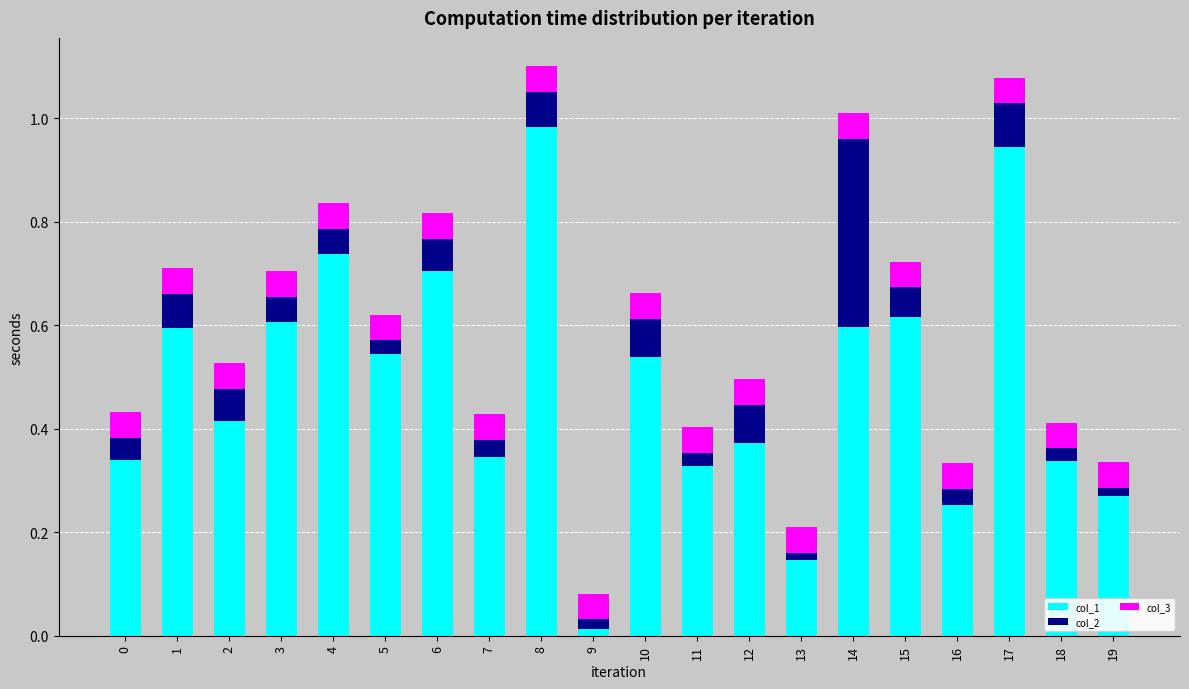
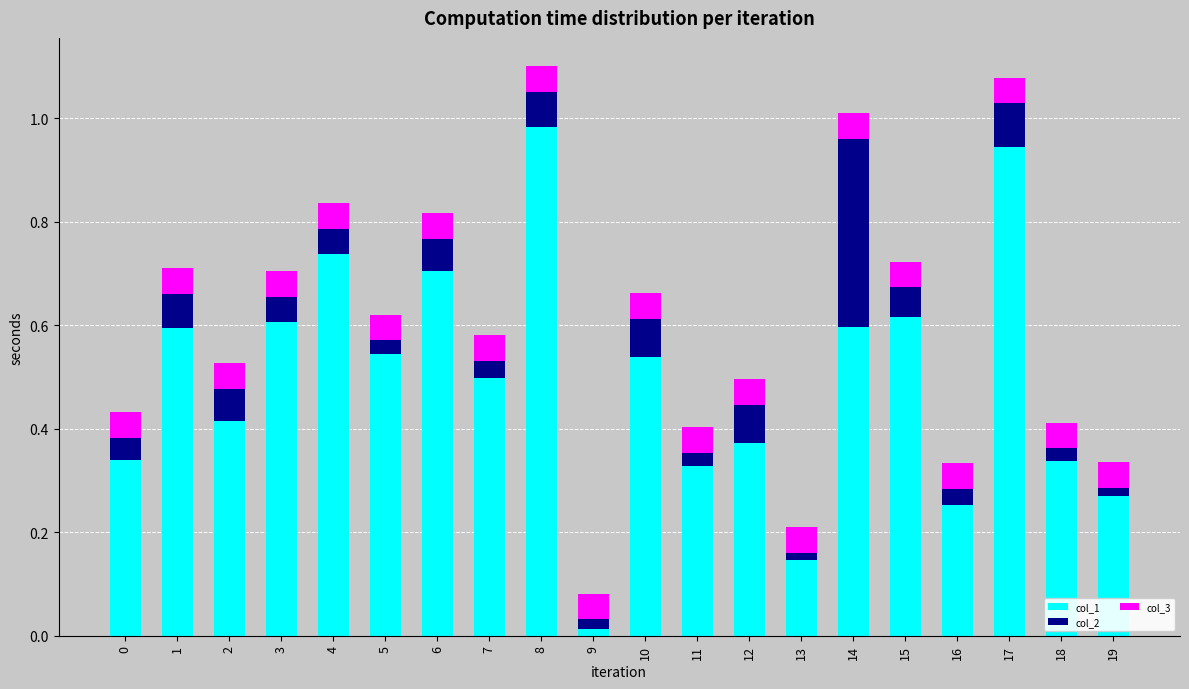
col_1, 7: 0.35 -> 0.50
